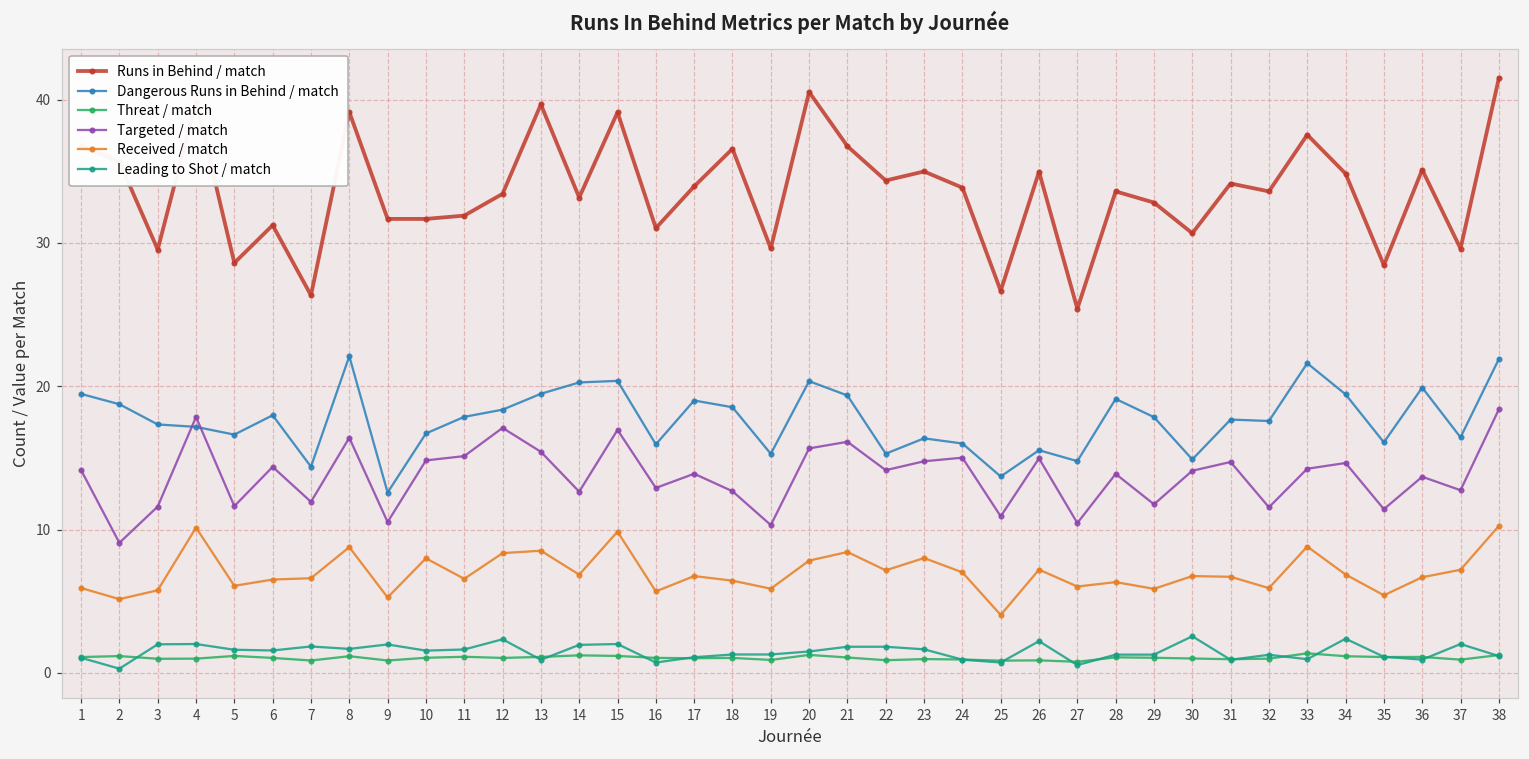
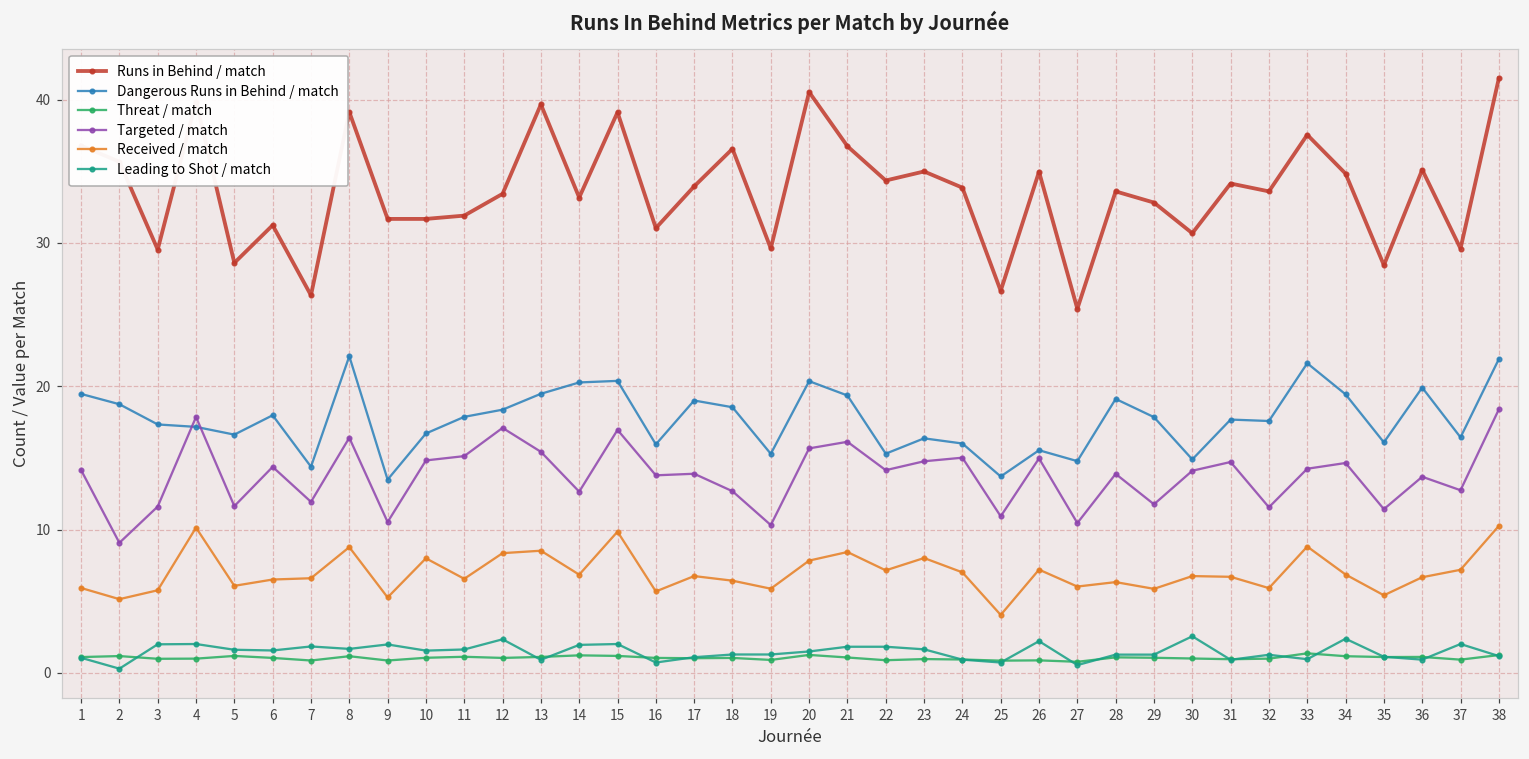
Dangerous Runs in Behind / match, 9: 12.6 -> 13.5
Targeted / match, 16: 12.9 -> 13.8
